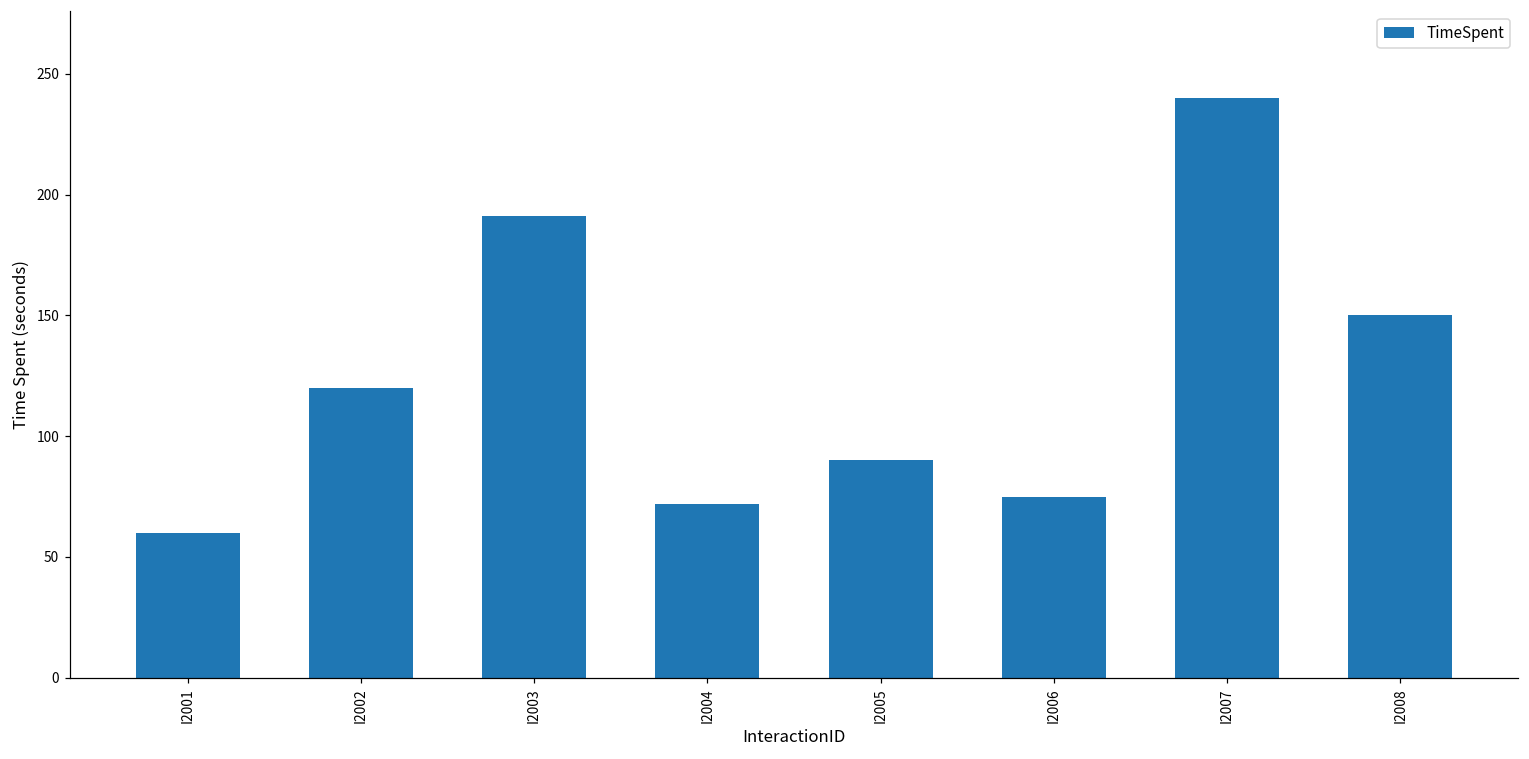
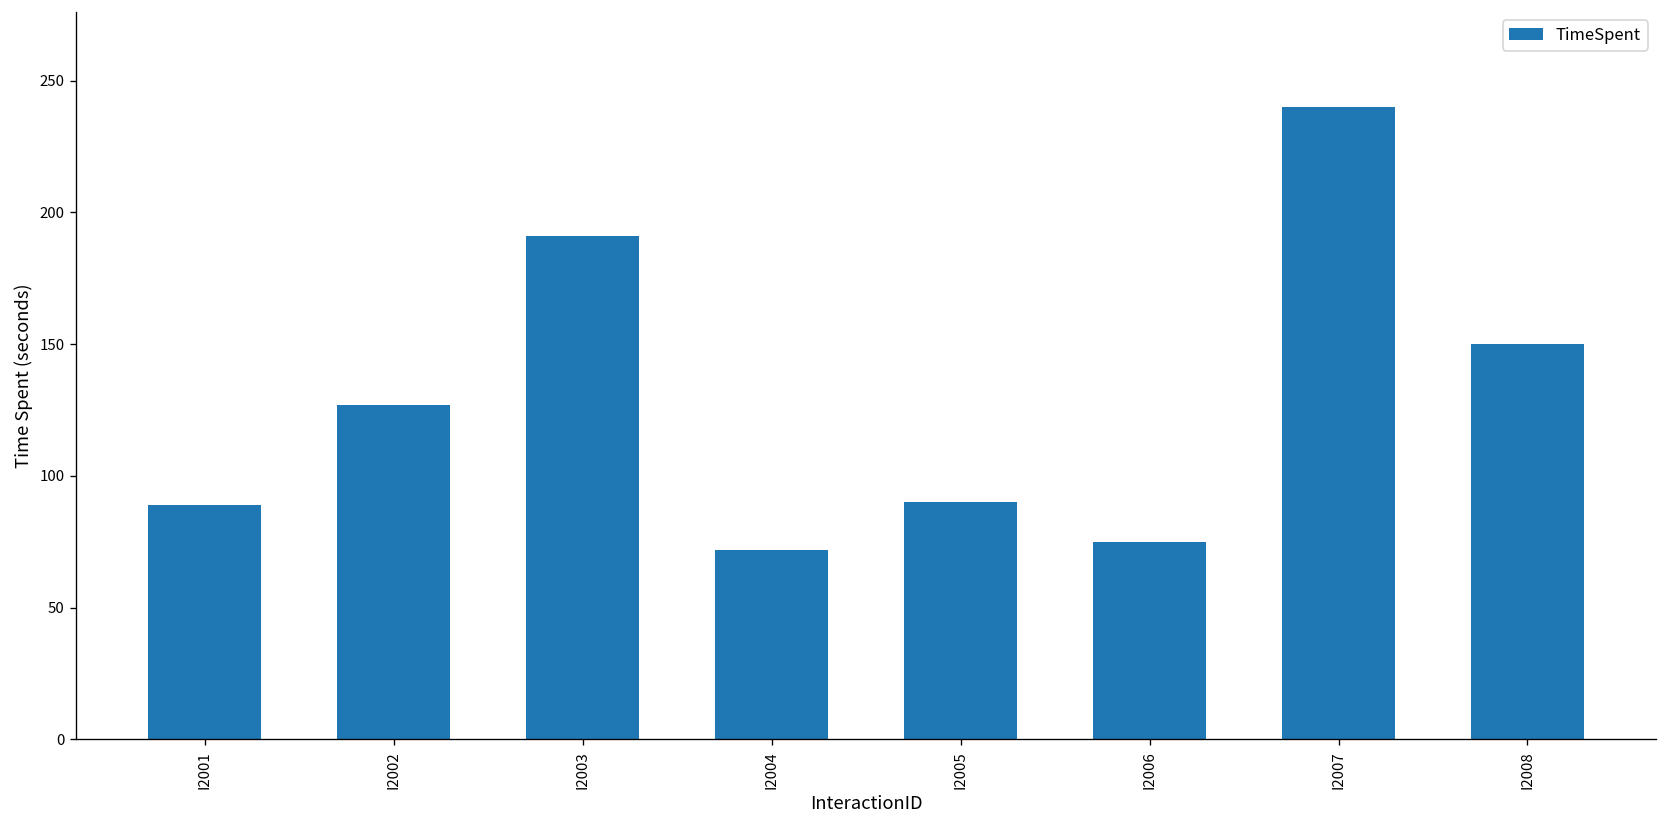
I2001: 60 -> 89
I2002: 120 -> 127
